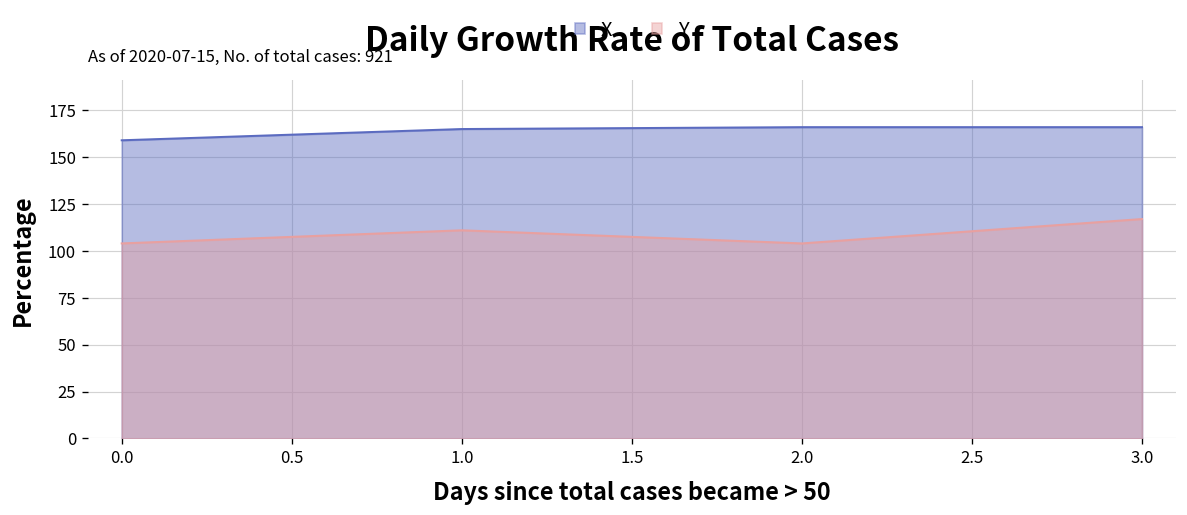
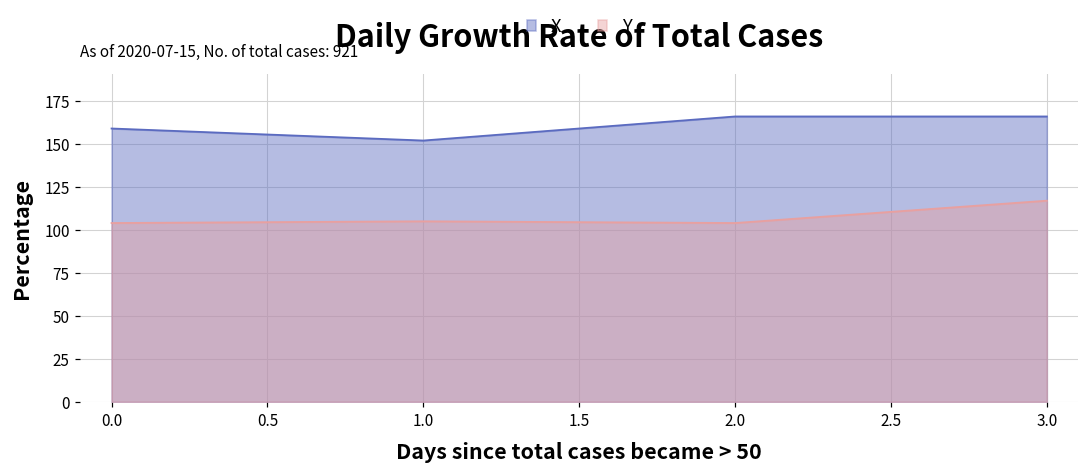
X, 1.0: 165 -> 152
Y, 1.0: 111 -> 105
